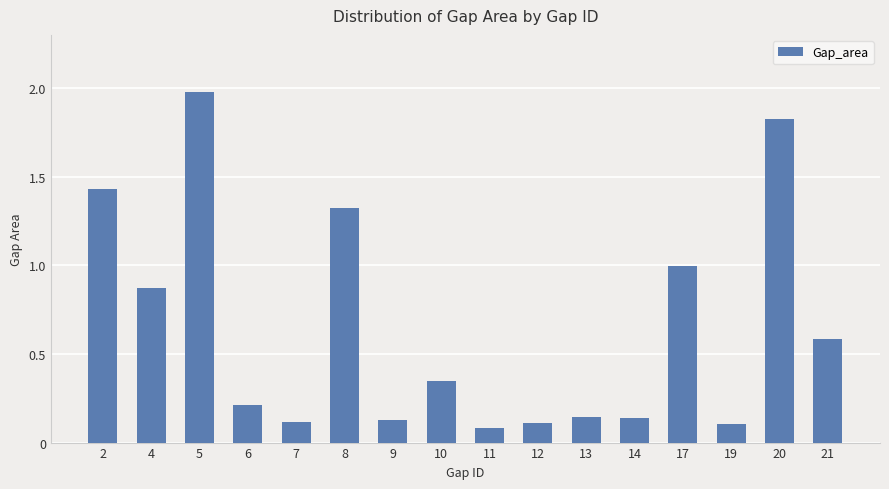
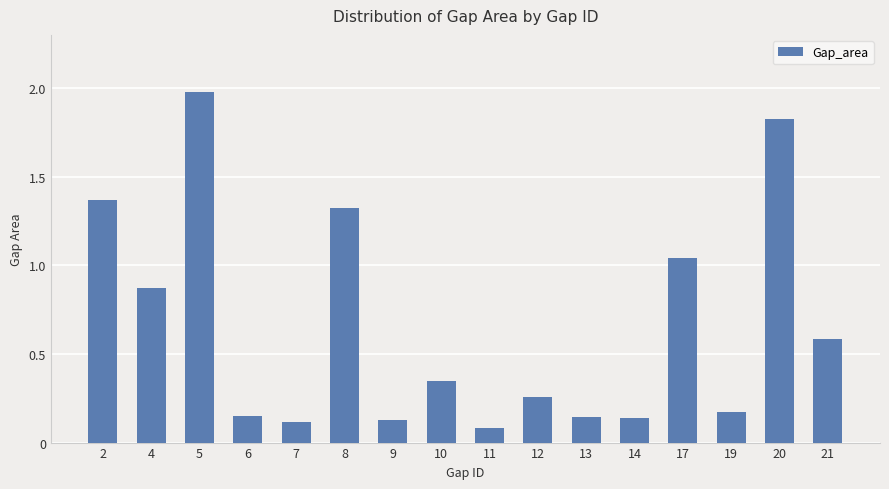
2: 1.43 -> 1.37
6: 0.21 -> 0.15
12: 0.11 -> 0.26
17: 0.99 -> 1.04
19: 0.10 -> 0.17
